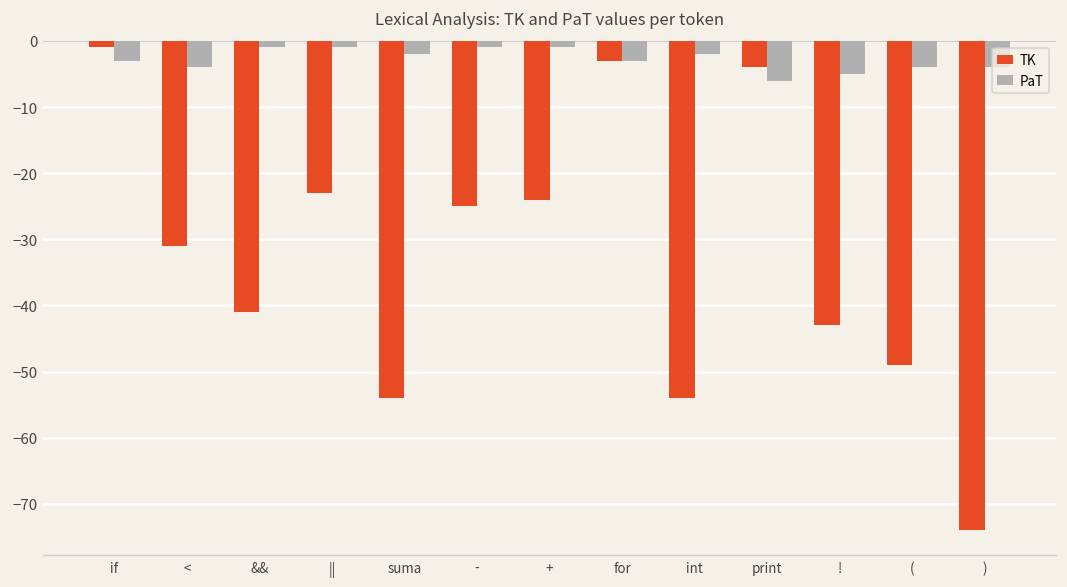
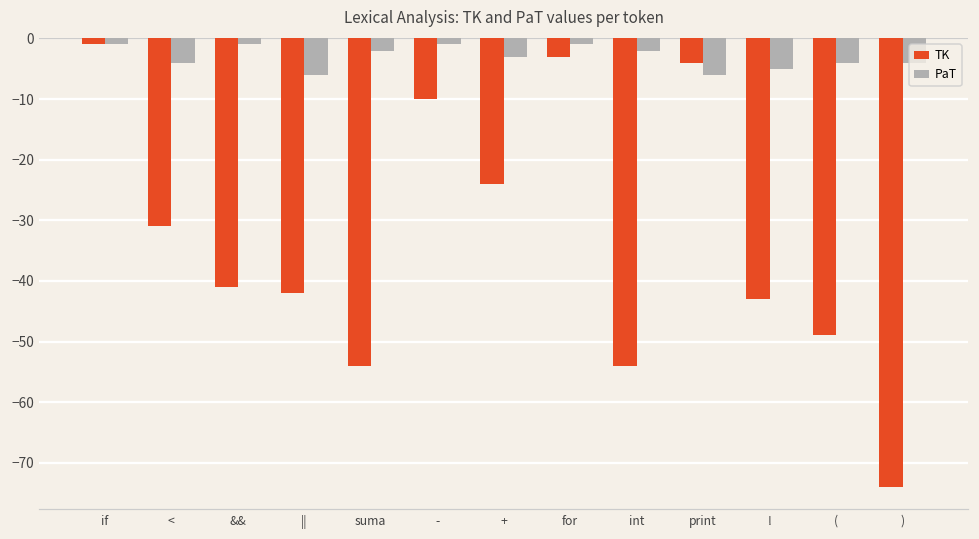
PaT, if: -3 -> -1
TK, ||: -23 -> -42
PaT, ||: -1 -> -6
TK, -: -25 -> -10
PaT, +: -1 -> -3
PaT, for: -3 -> -1
